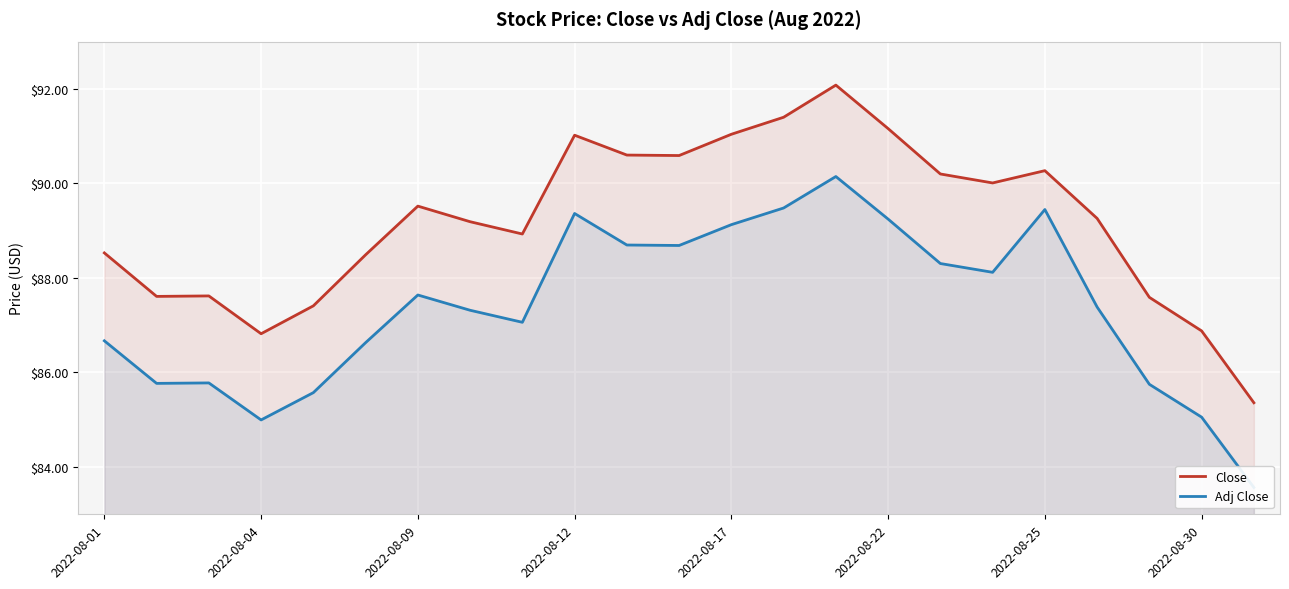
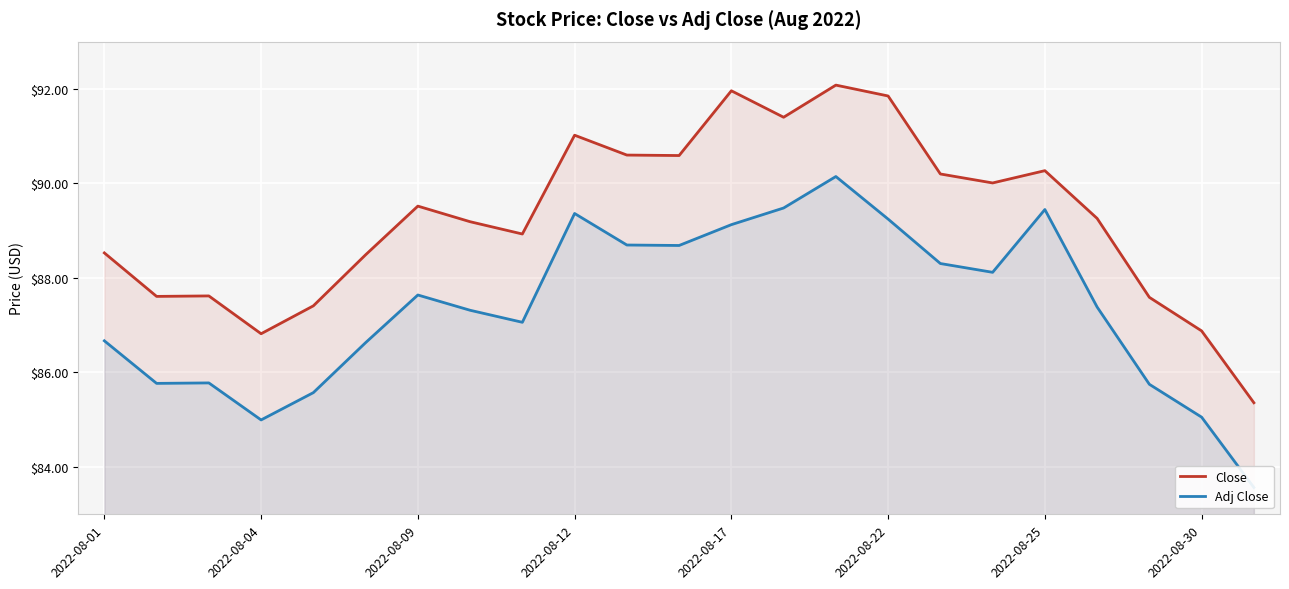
Close, 2022-08-17: $91.0 -> $92.0
Close, 2022-08-22: $91.2 -> $91.9
